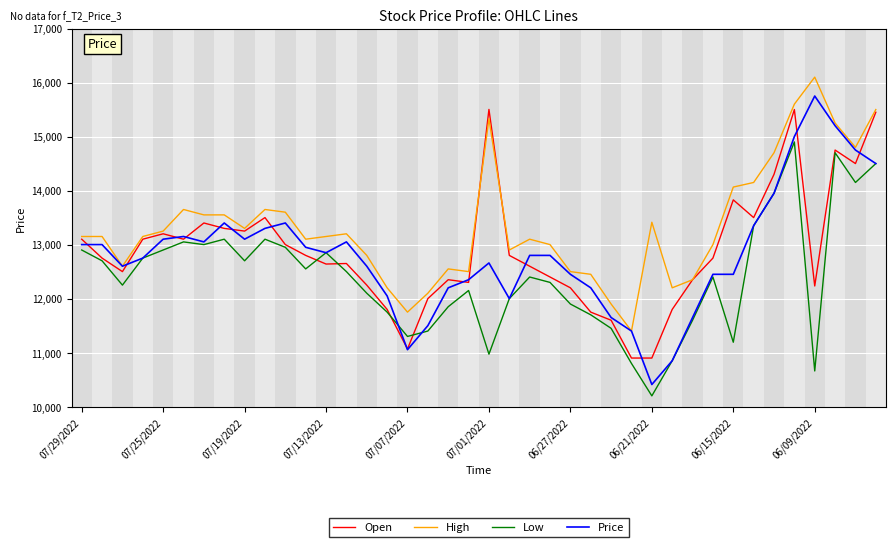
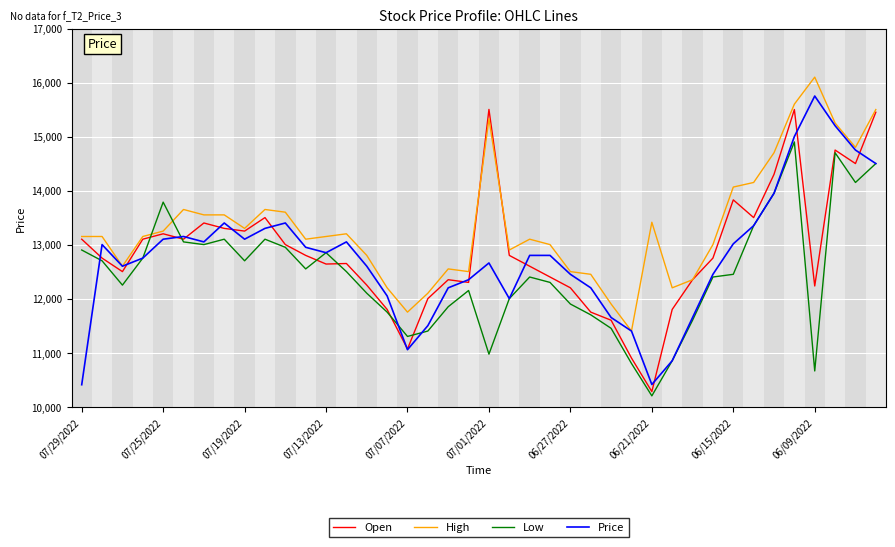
Price, 07/29/2022: 13,000 -> 10,400
Low, 07/25/2022: 12,900 -> 13,800
Open, 06/21/2022: 10,900 -> 10,300
Low, 06/15/2022: 11,200 -> 12,500
Price, 06/15/2022: 12,500 -> 13,000
